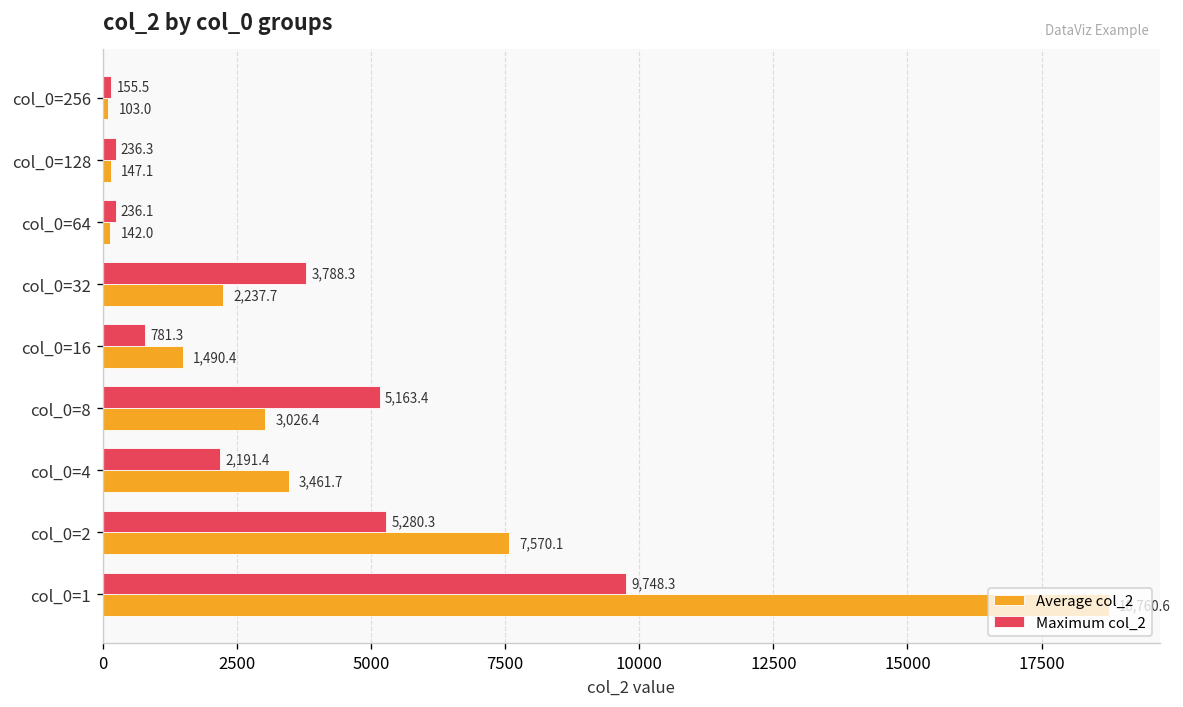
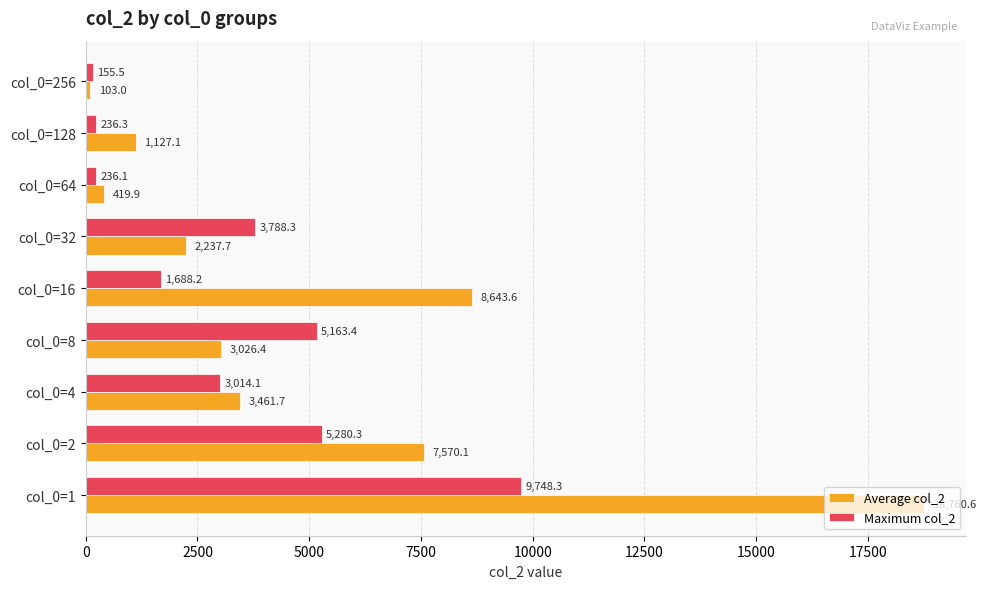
Average col_2, col_0=128: 147.1 -> 1,127.1
Average col_2, col_0=64: 142.0 -> 419.9
Maximum col_2, col_0=16: 781.3 -> 1,688.2
Average col_2, col_0=16: 1,490.4 -> 8,643.6
Maximum col_2, col_0=4: 2,191.4 -> 3,014.1
